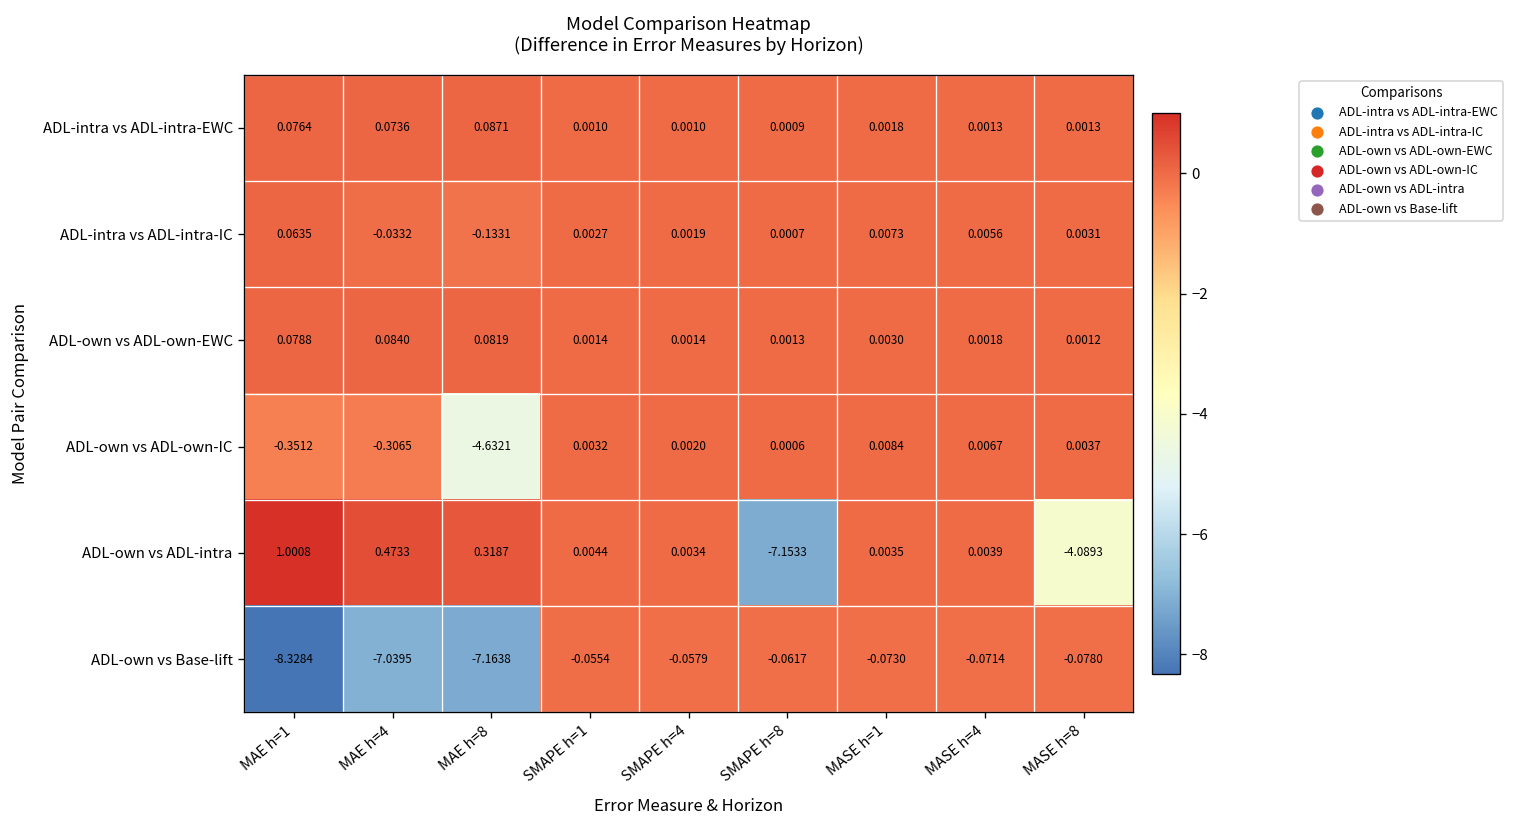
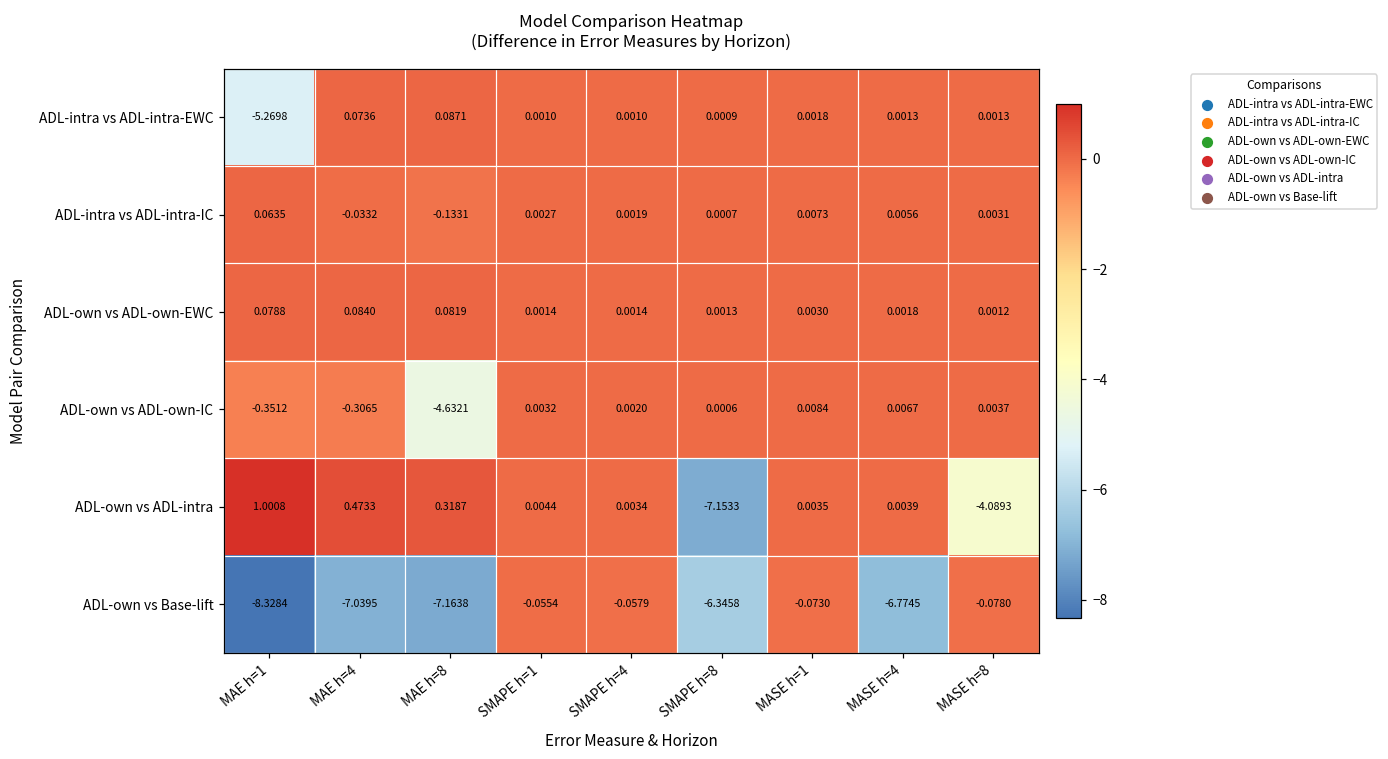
ADL-intra vs ADL-intra-EWC, MAE h=1: 0.0764 -> -5.2698
ADL-own vs Base-lift, SMAPE h=8: -0.0617 -> -6.3458
ADL-own vs Base-lift, MASE h=4: -0.0714 -> -6.7745
